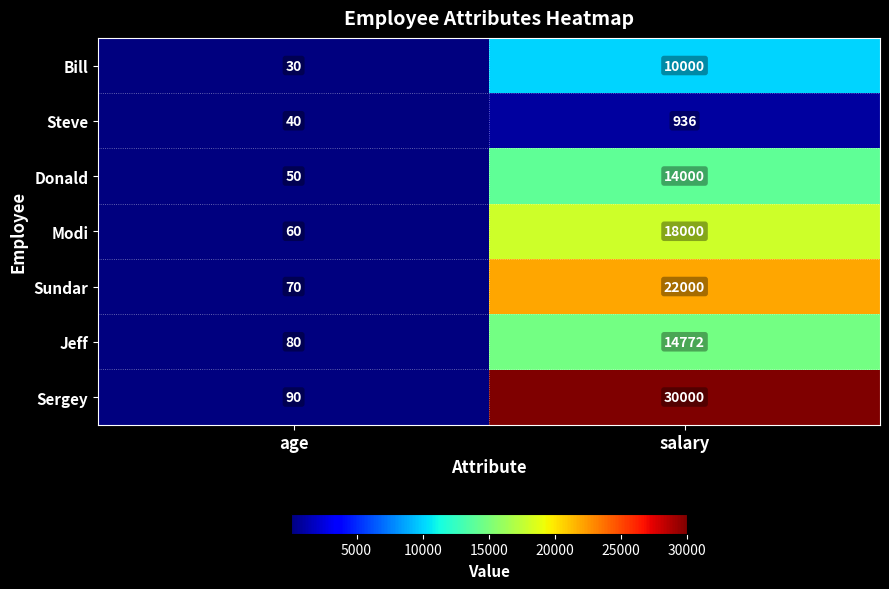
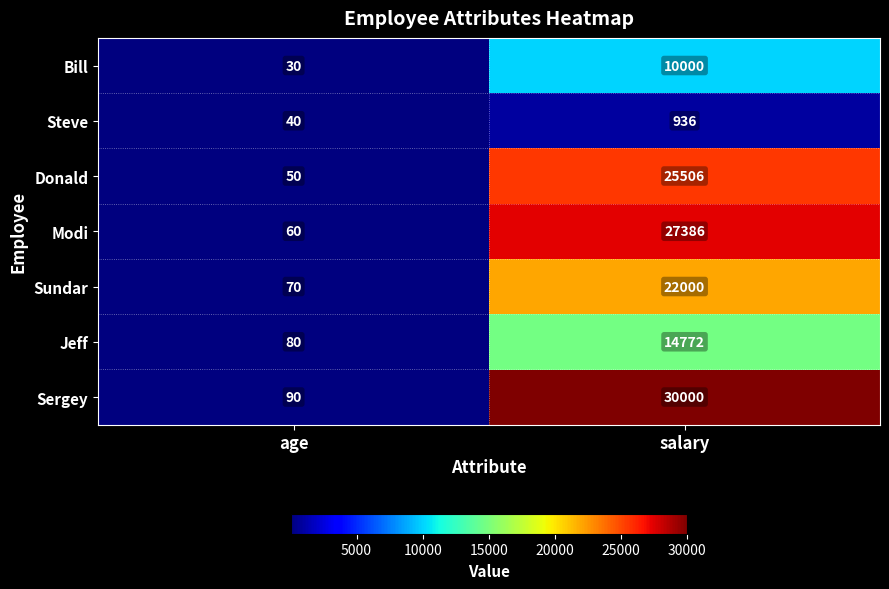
Donald, salary: 14000 -> 25506
Modi, salary: 18000 -> 27386
